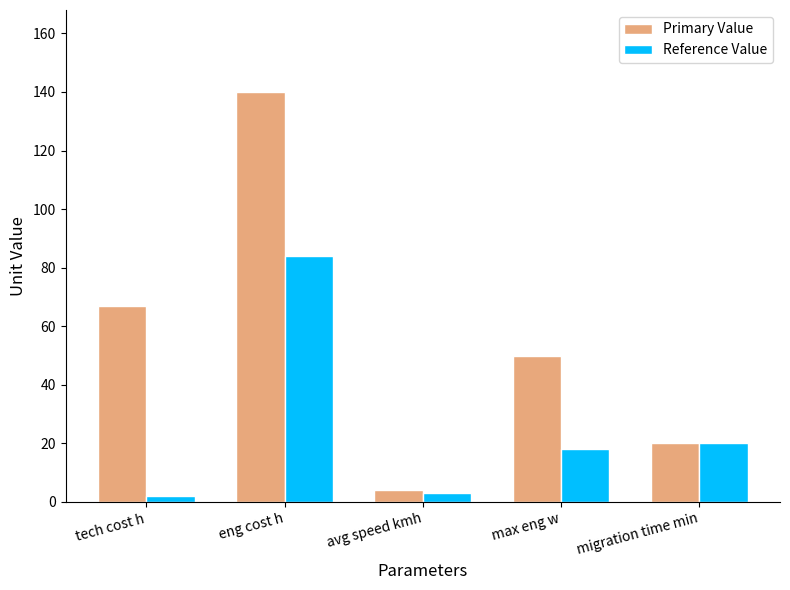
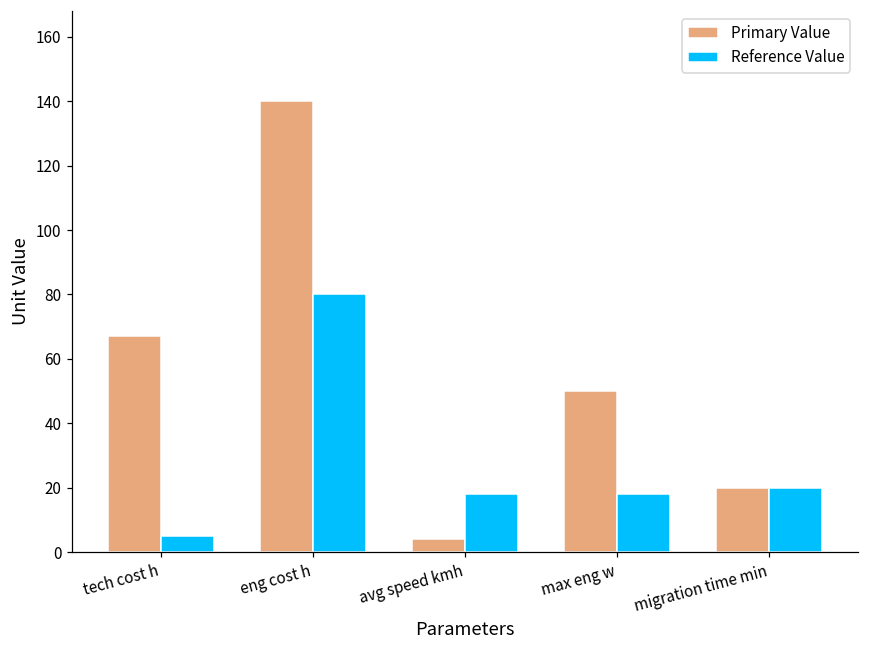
Reference Value, tech cost h: 2 -> 5
Reference Value, eng cost h: 84 -> 80
Reference Value, avg speed kmh: 3 -> 18
